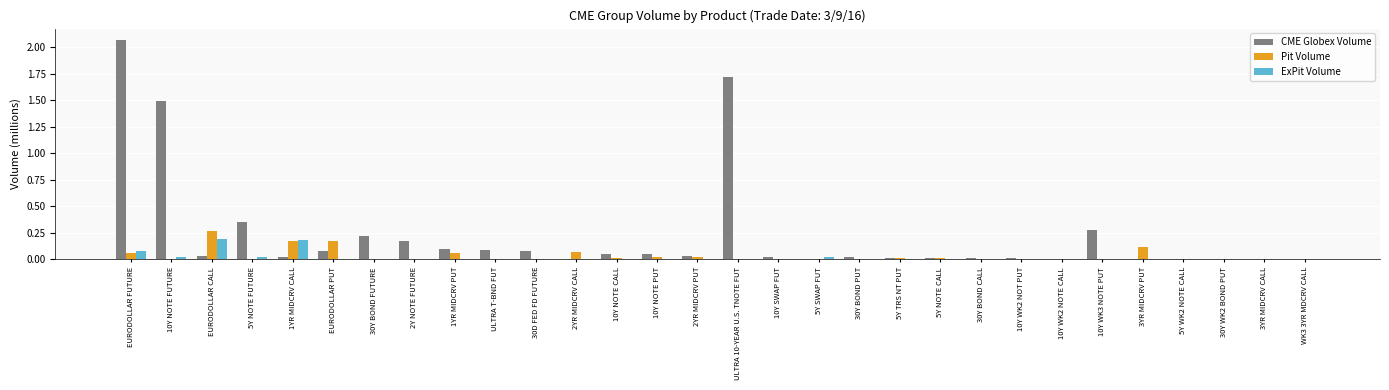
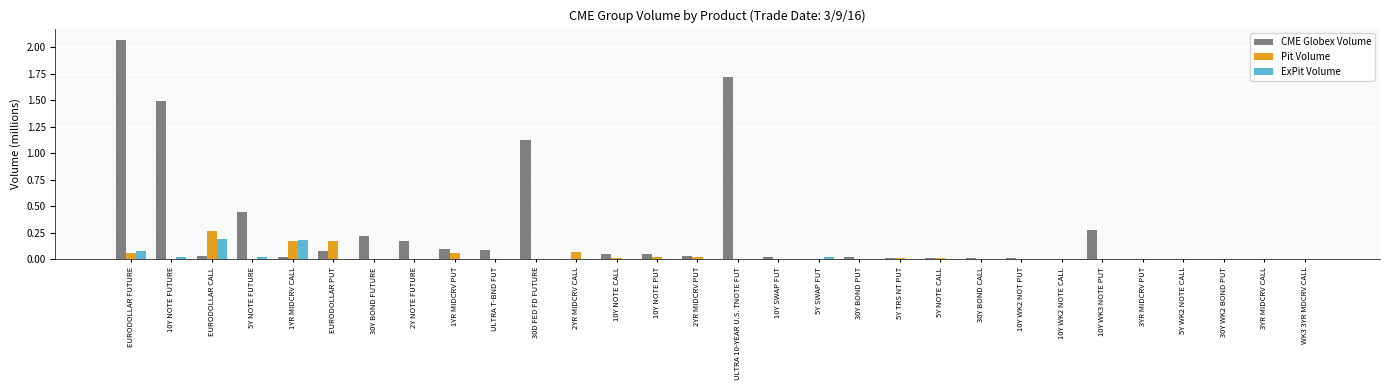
CME Globex Volume, 5Y NOTE FUTURE: 0.35 -> 0.45
CME Globex Volume, 30D FED FD FUTURE: 0.08 -> 1.12
Pit Volume, 3YR MIDCRV PUT: 0.12 -> 0.01
